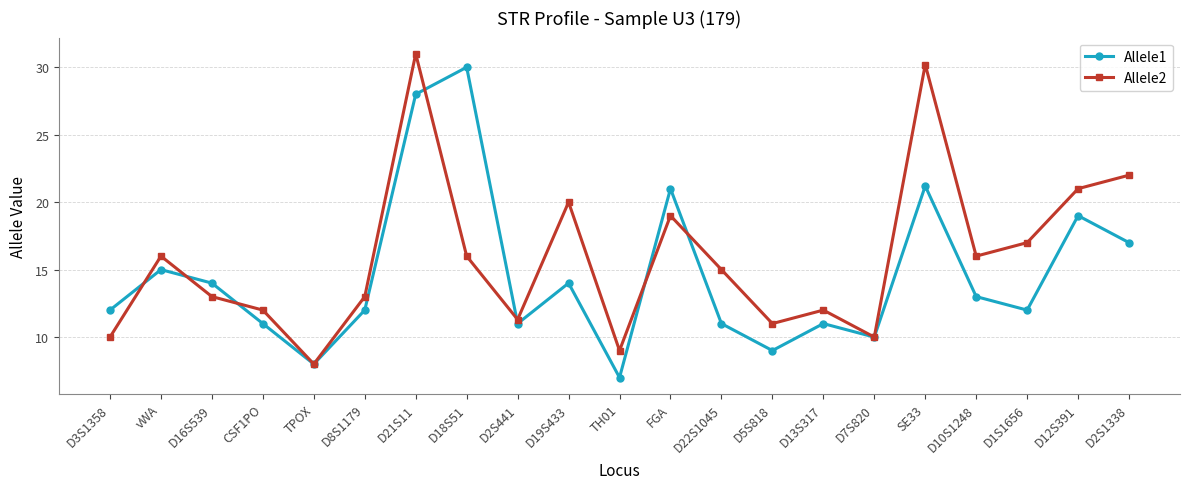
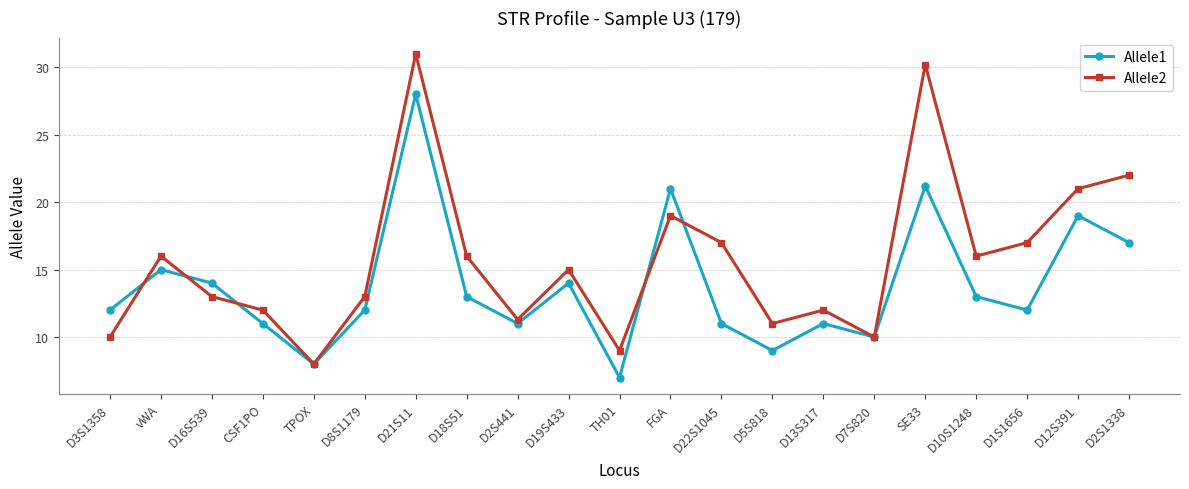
Allele1, D18S51: 30 -> 13
Allele2, D19S433: 20 -> 15
Allele2, D22S1045: 15 -> 17
